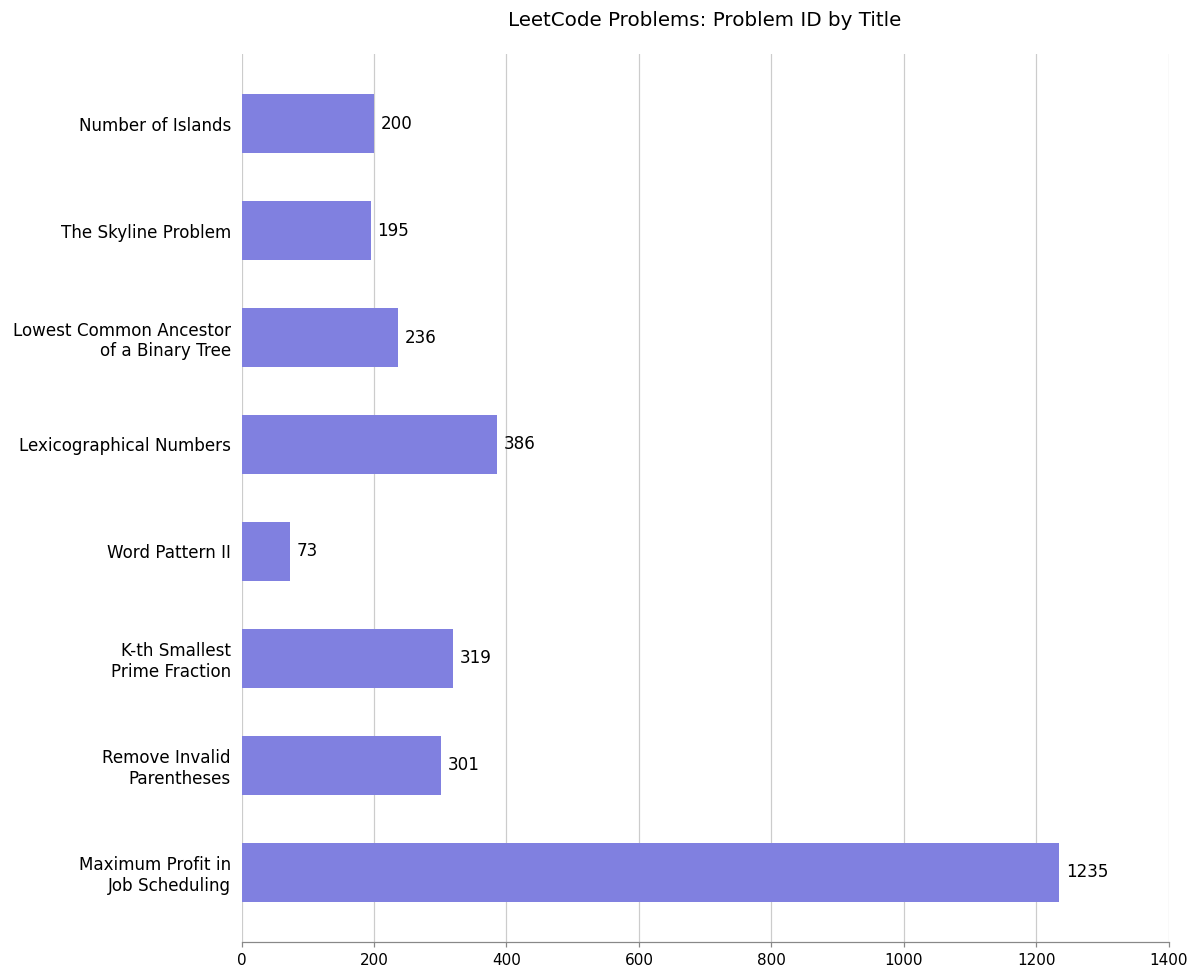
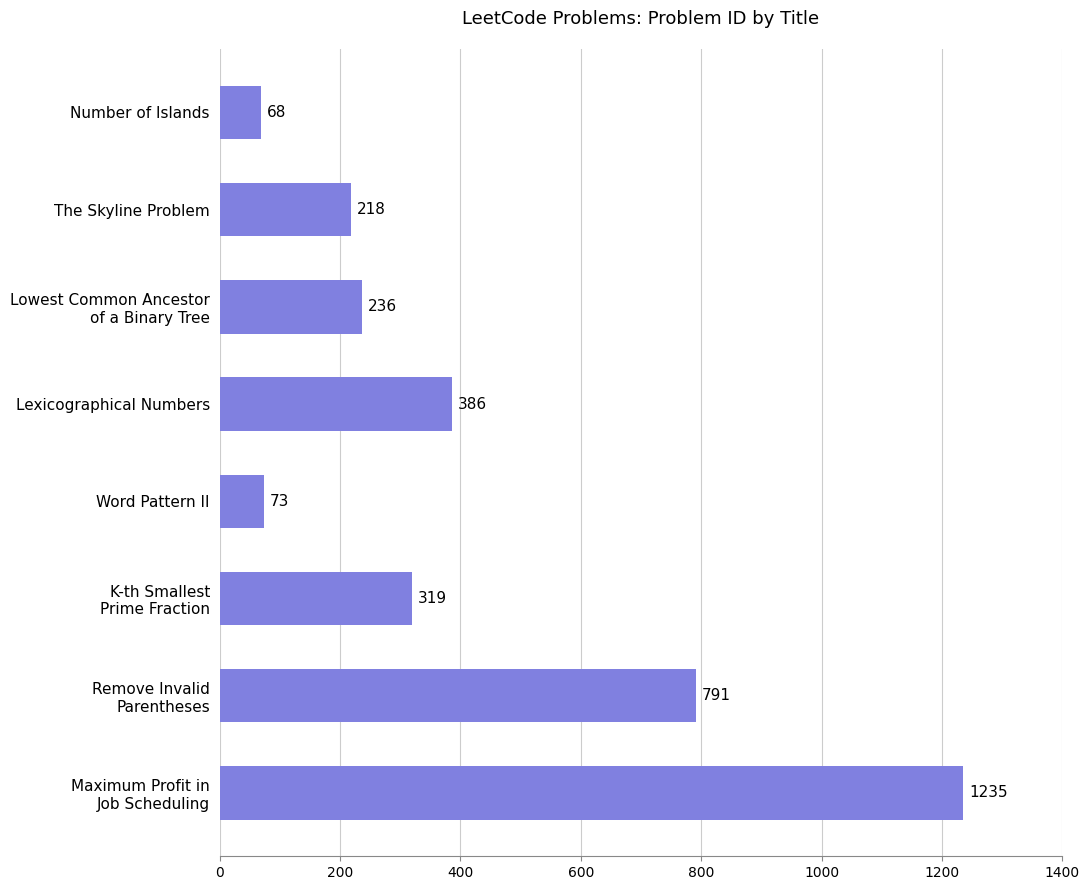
Number of Islands: 200 -> 68
The Skyline Problem: 195 -> 218
Remove Invalid Parentheses: 301 -> 791
